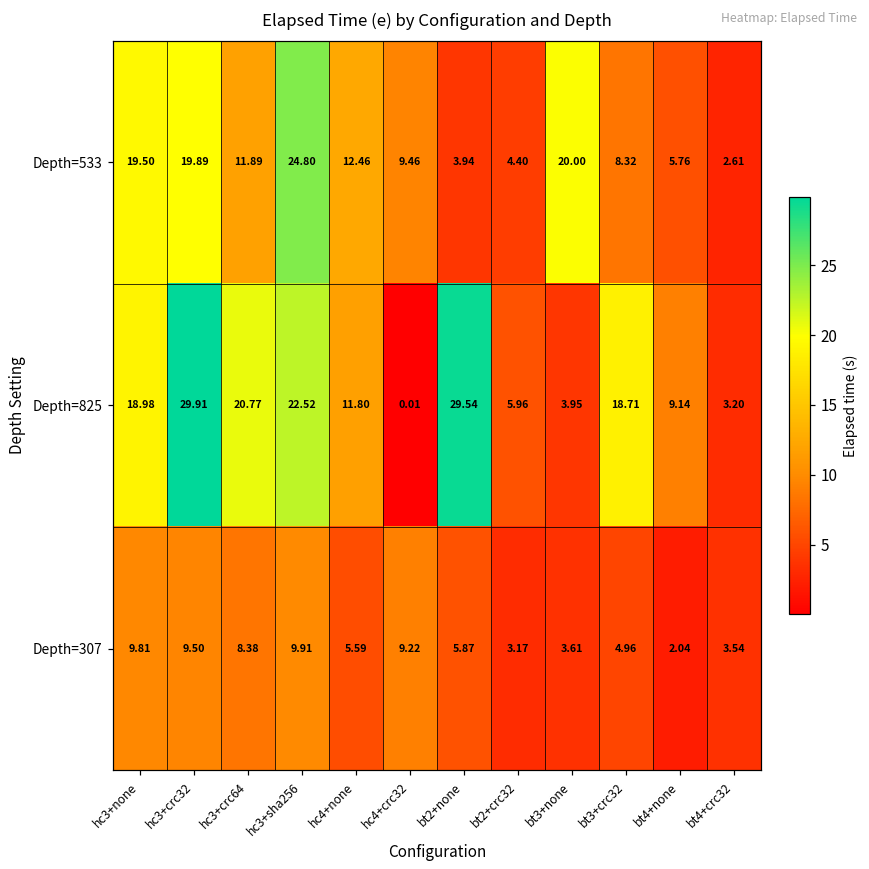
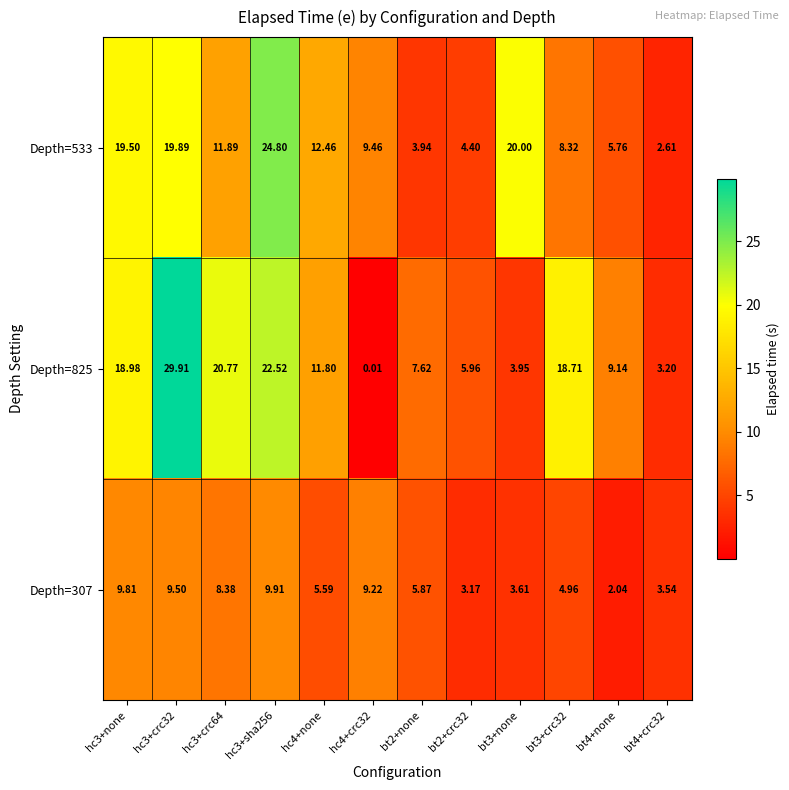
Depth=825, bt2+none: 29.54 -> 7.62
